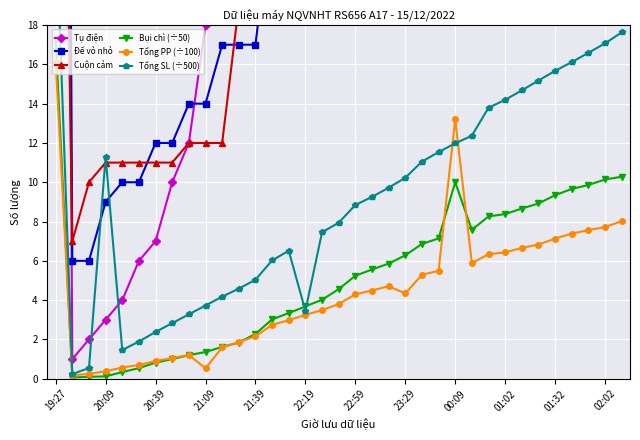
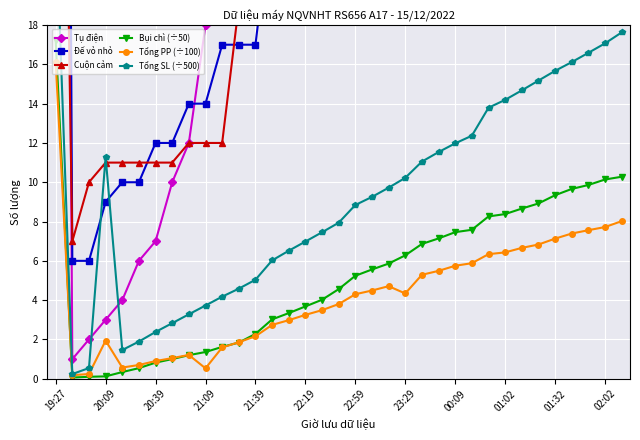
Tổng PP (÷100), 20:09: 0.4 -> 1.9
Tổng SL (÷500), 22:19: 3.5 -> 7.0
Bụi chì (÷50), 00:09: 10.0 -> 7.5
Tổng PP (÷100), 00:09: 13.2 -> 5.8
